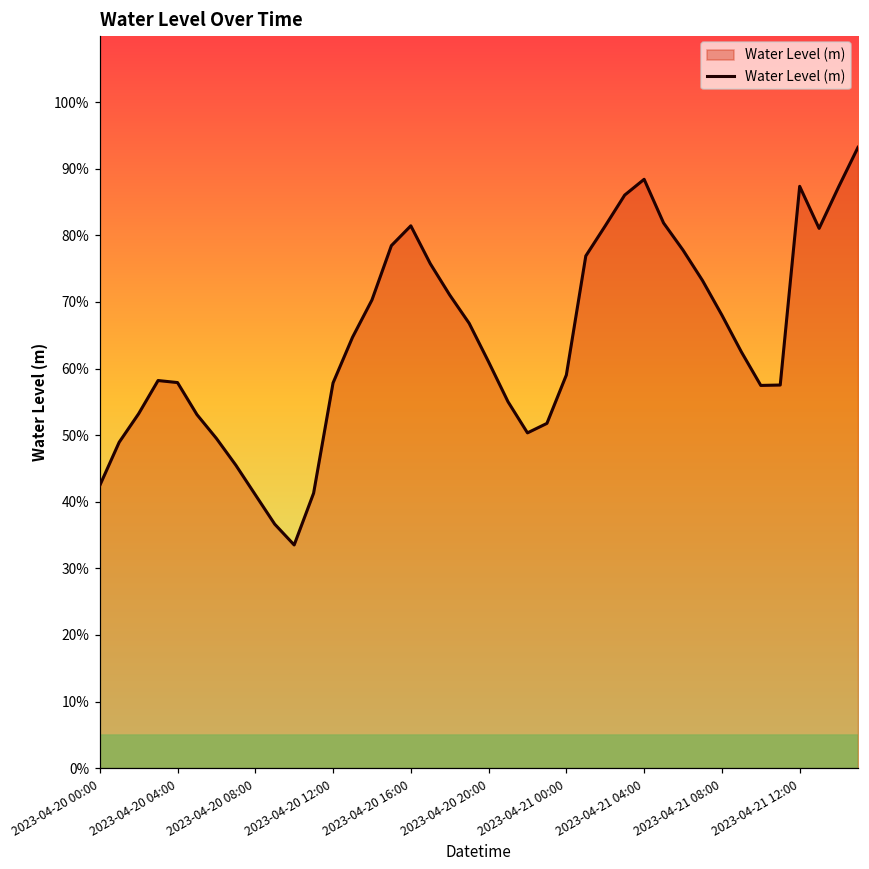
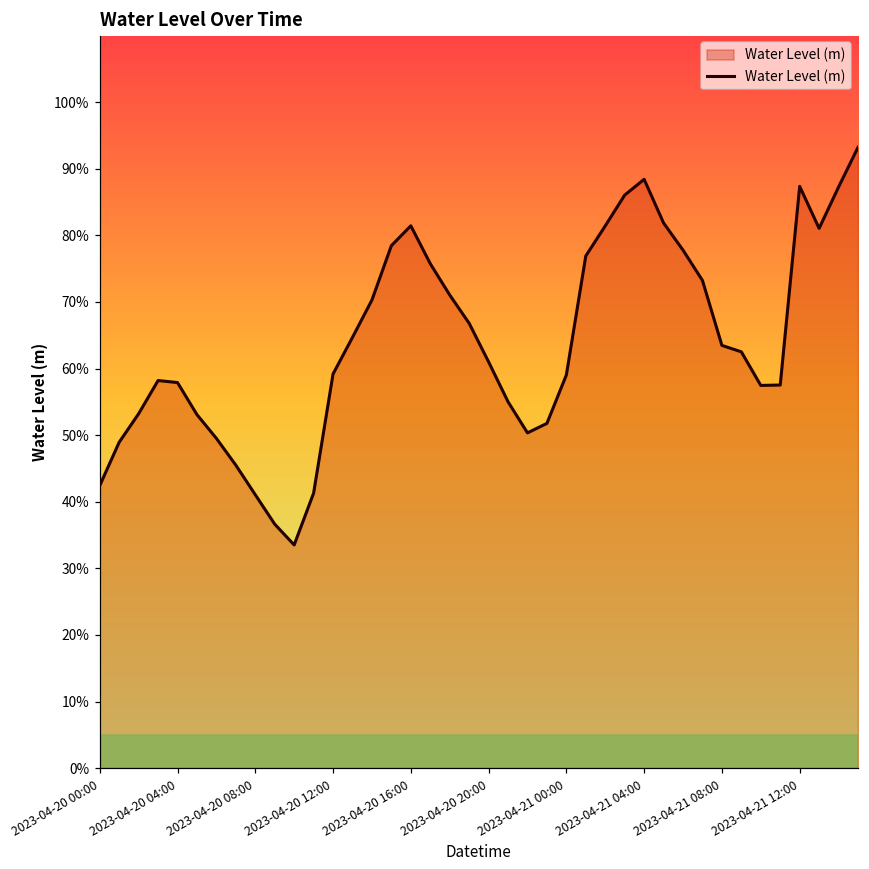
2023-04-20 12:00: 58% -> 59%
2023-04-21 08:00: 68% -> 63%
